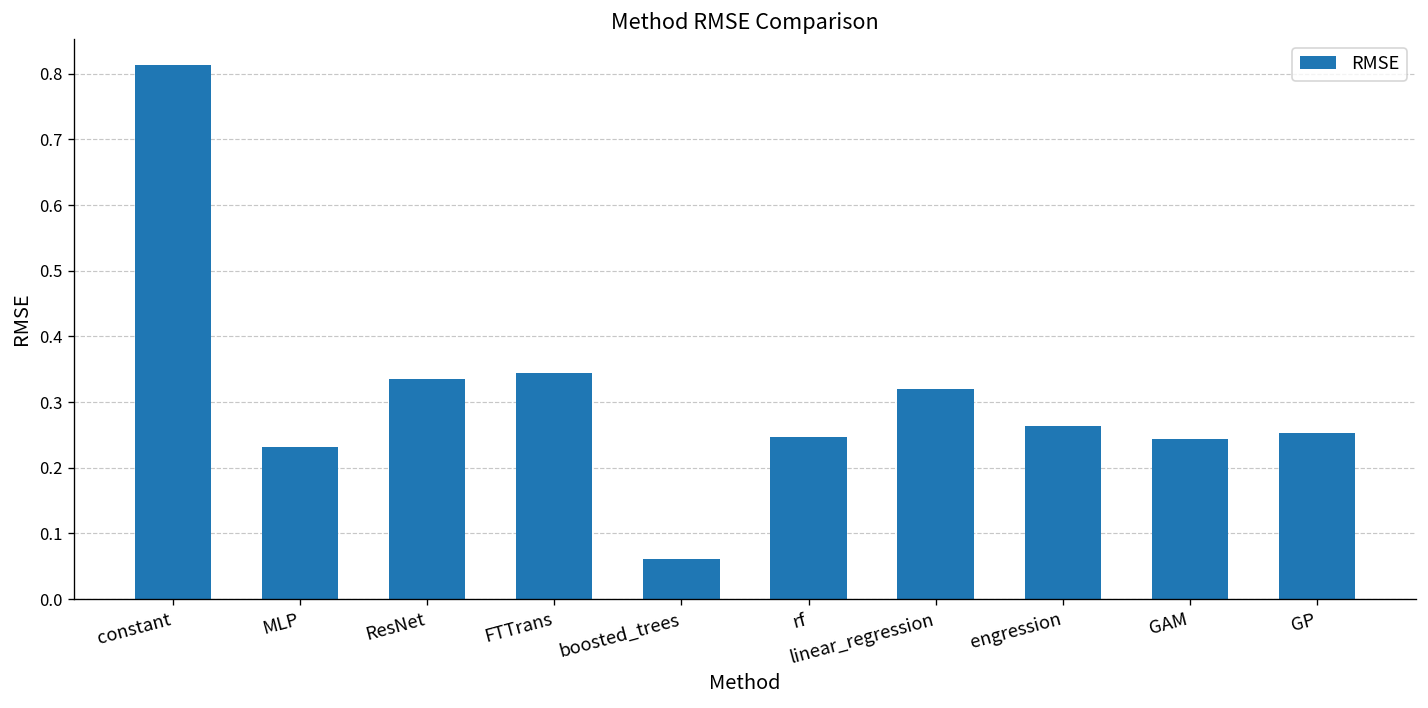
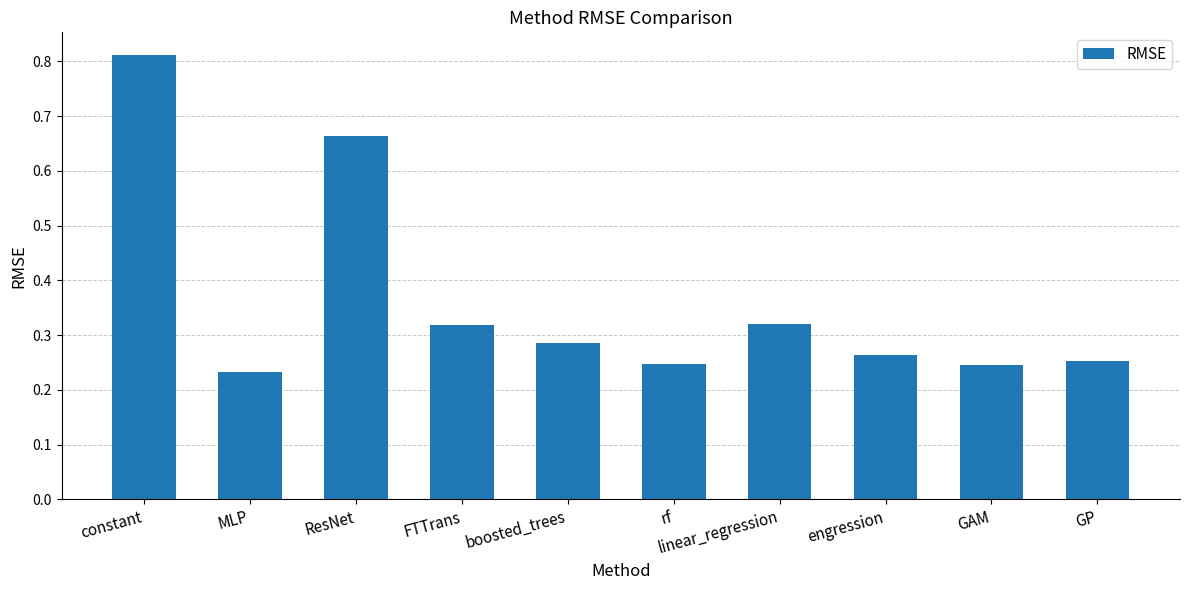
ResNet: 0.33 -> 0.66
FTTrans: 0.34 -> 0.32
boosted_trees: 0.06 -> 0.29
